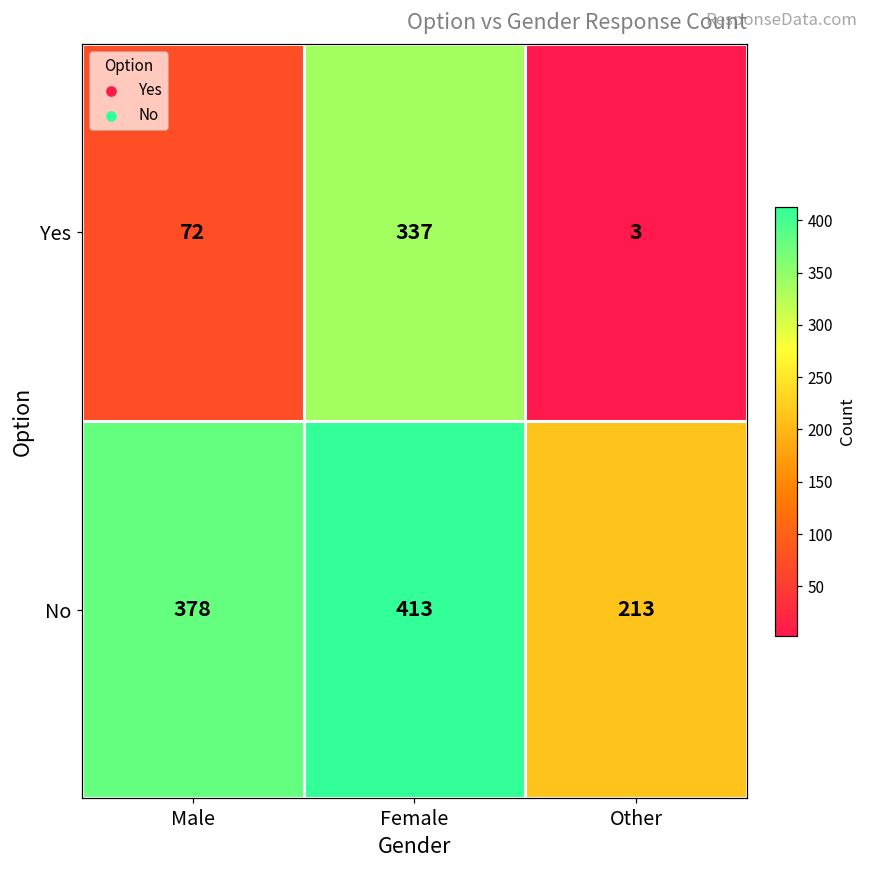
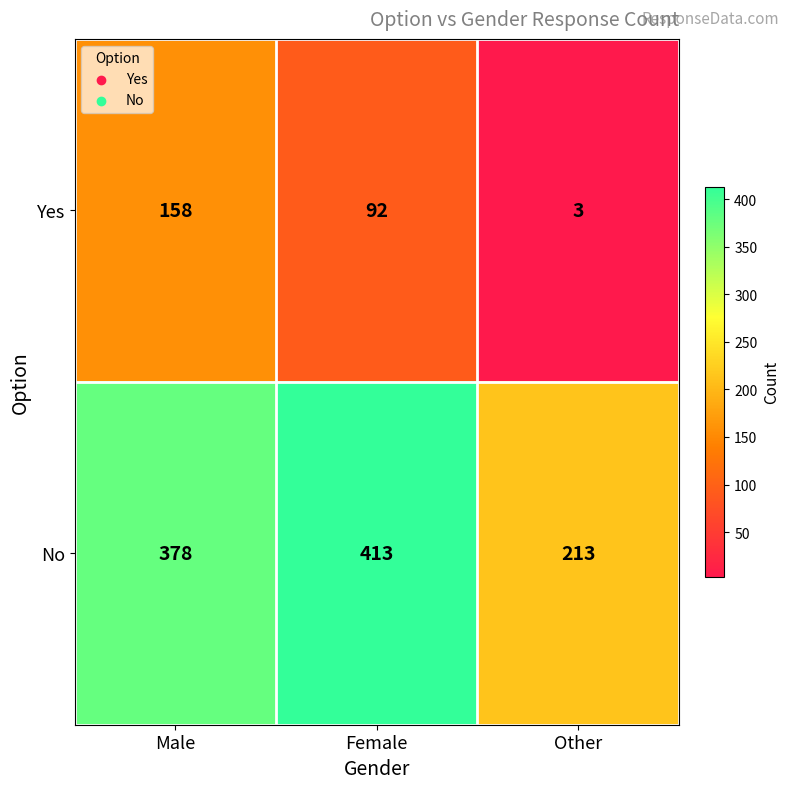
Yes, Male: 72 -> 158
Yes, Female: 337 -> 92
